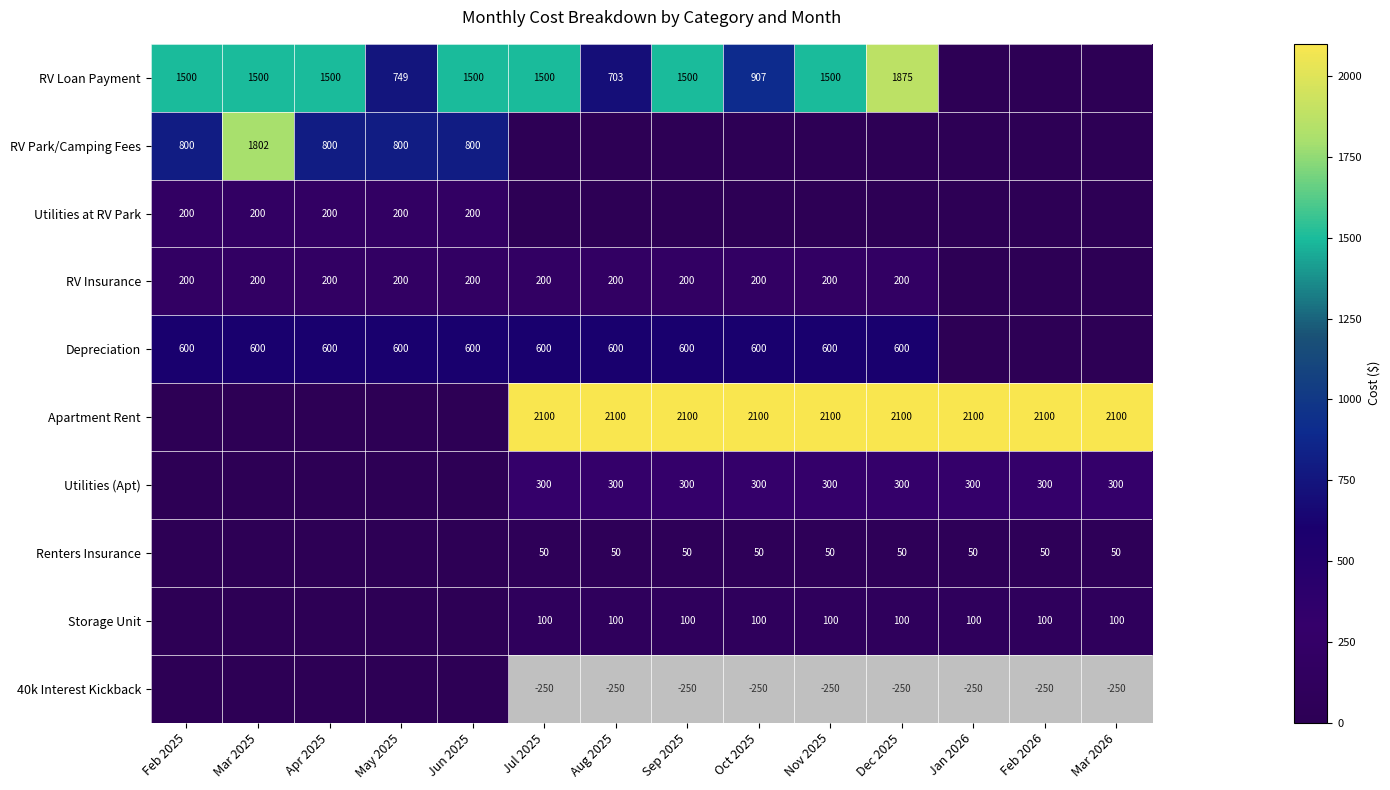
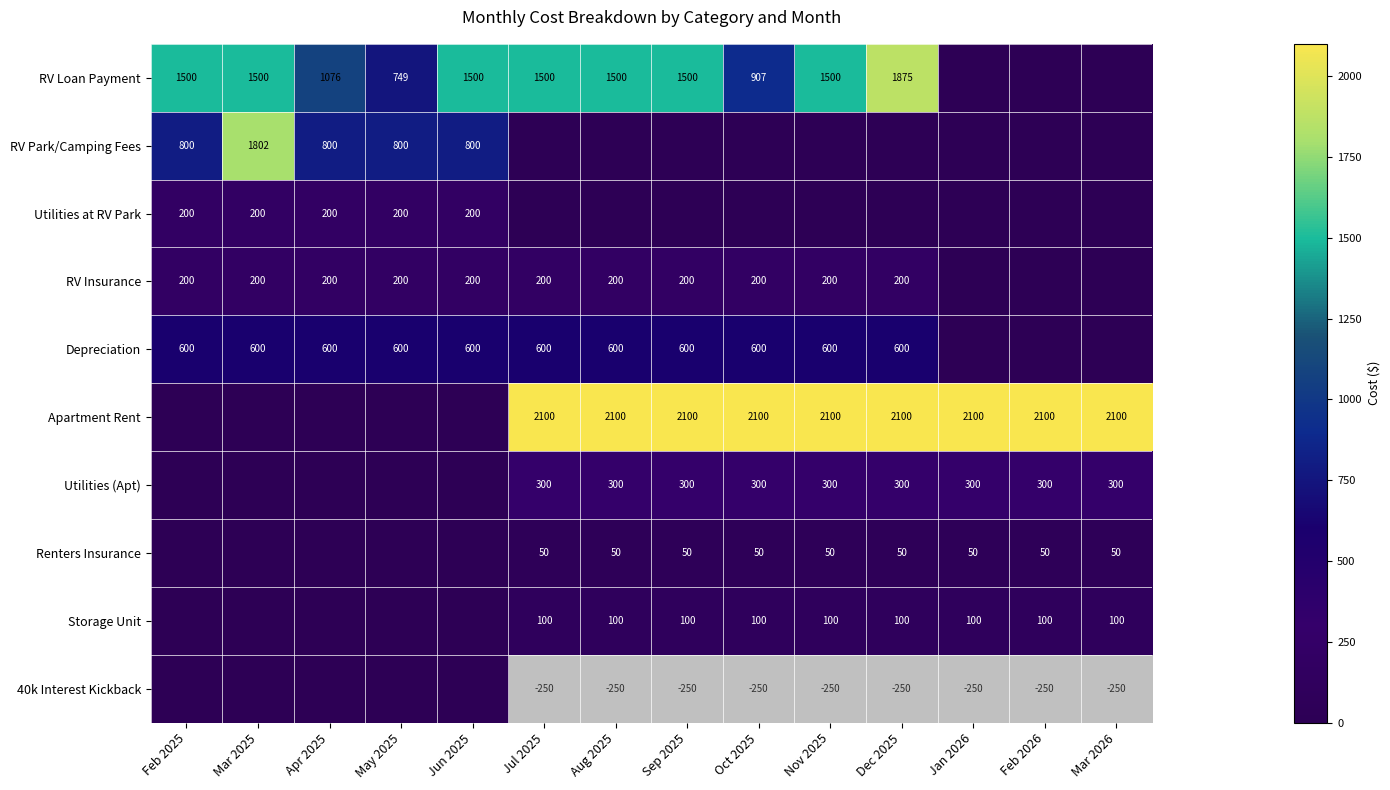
RV Loan Payment, Apr 2025: 1500 -> 1076
RV Loan Payment, Aug 2025: 703 -> 1500
